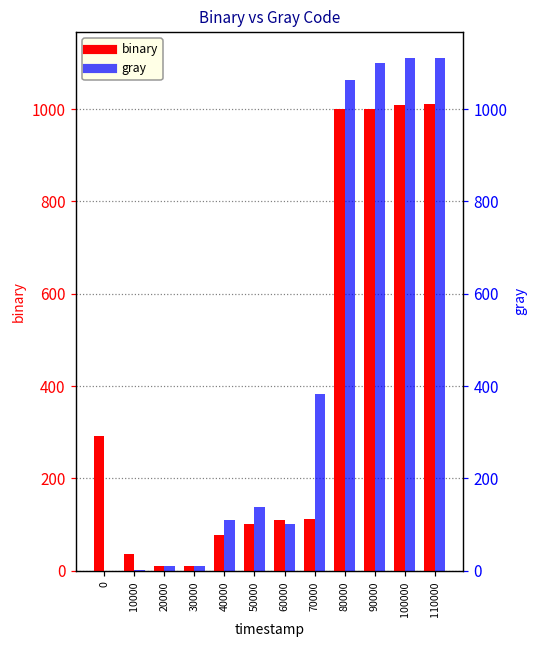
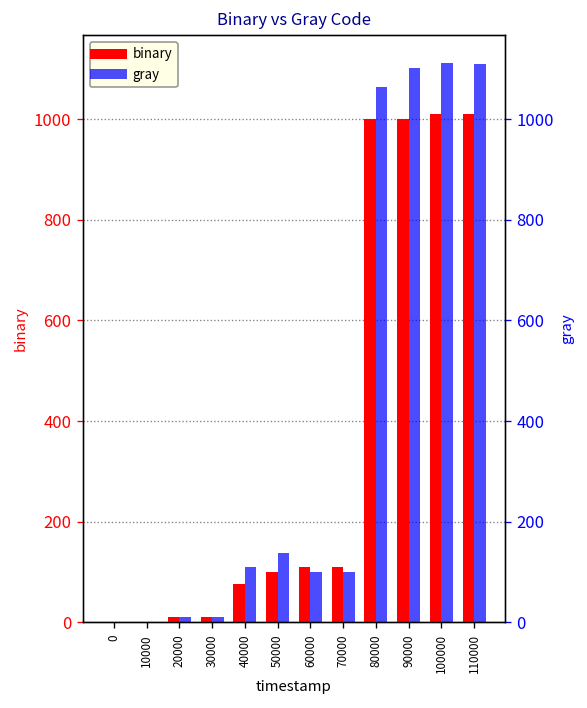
binary, 0: 290 -> 0
binary, 10000: 40 -> 0
gray, 70000: 380 -> 100
